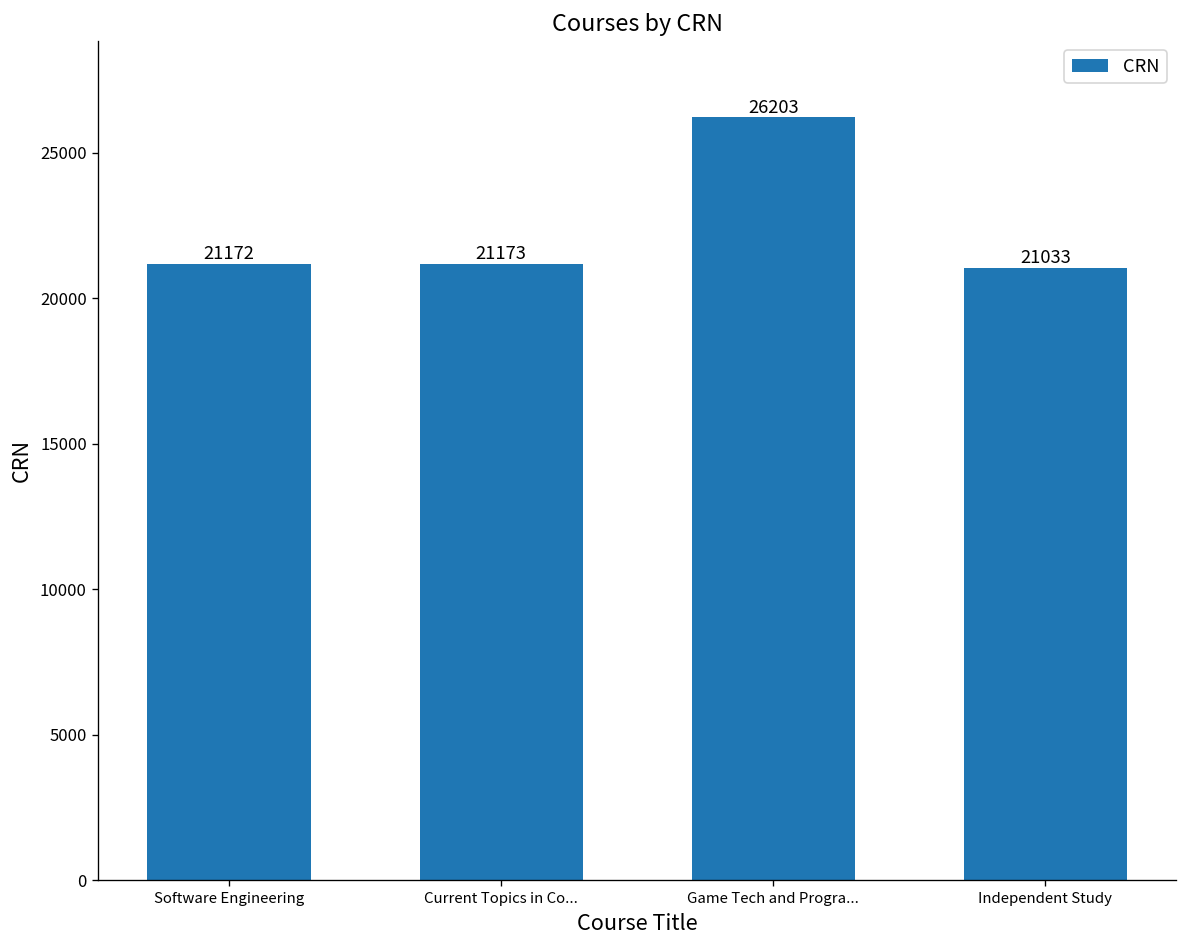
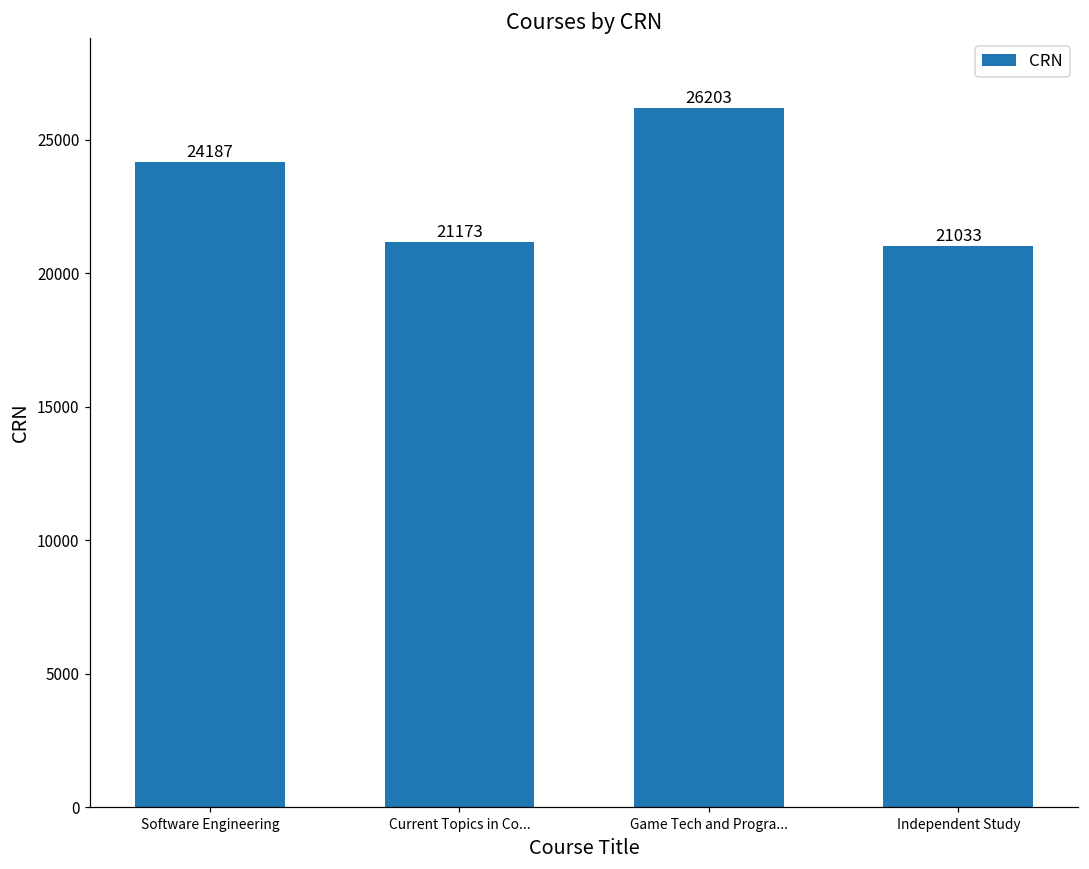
Software Engineering: 21172 -> 24187
